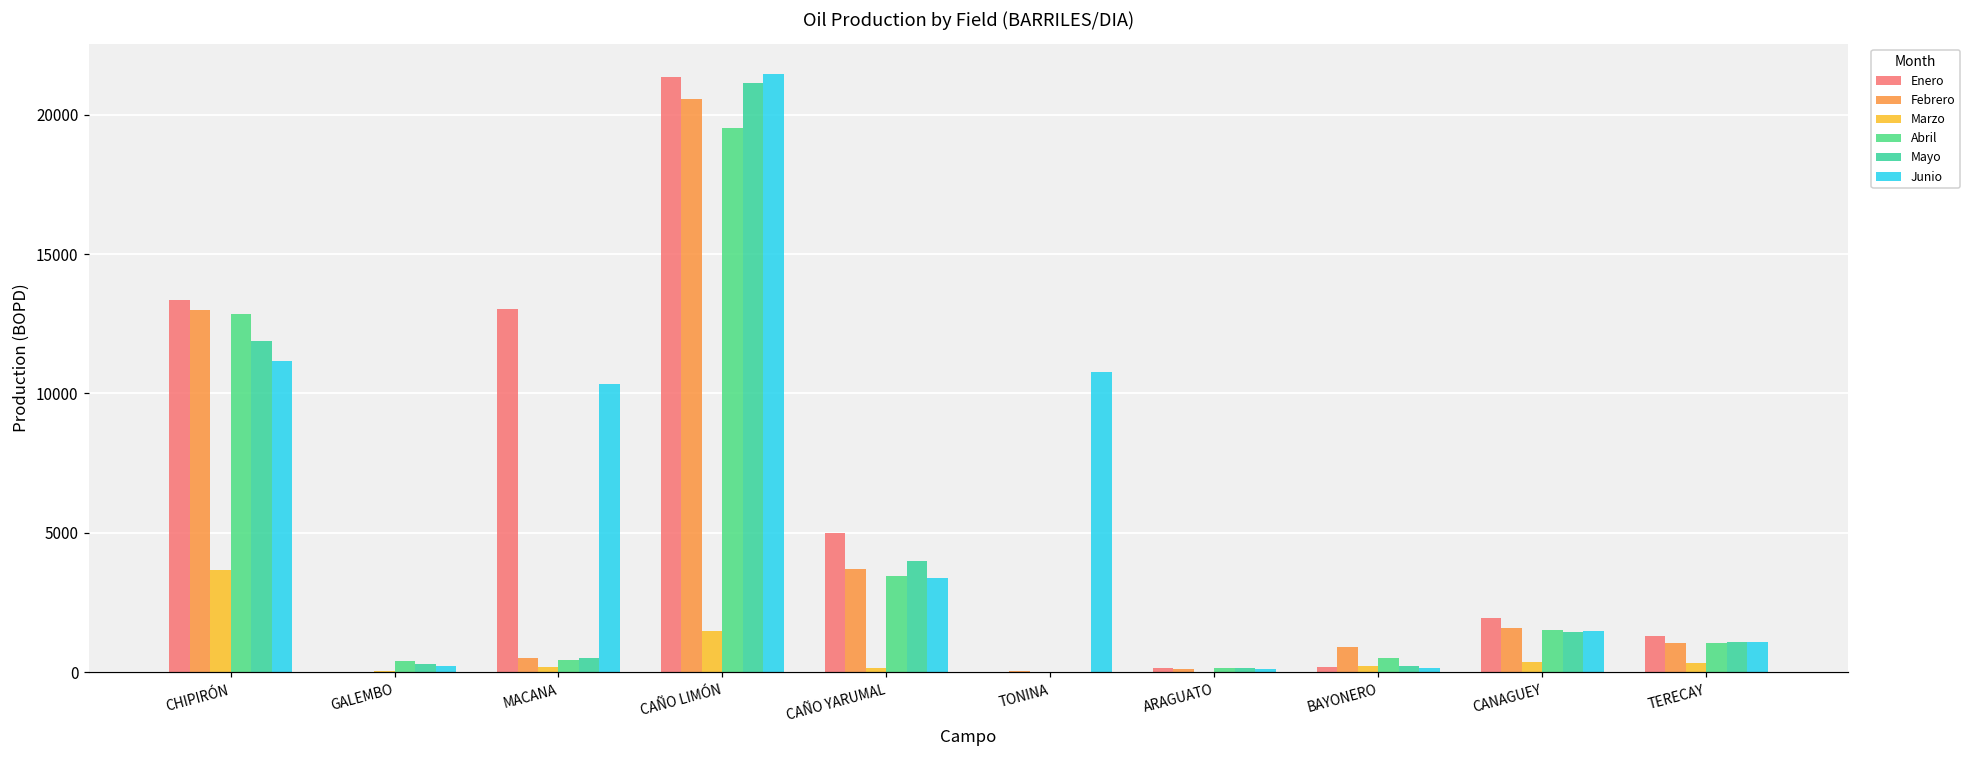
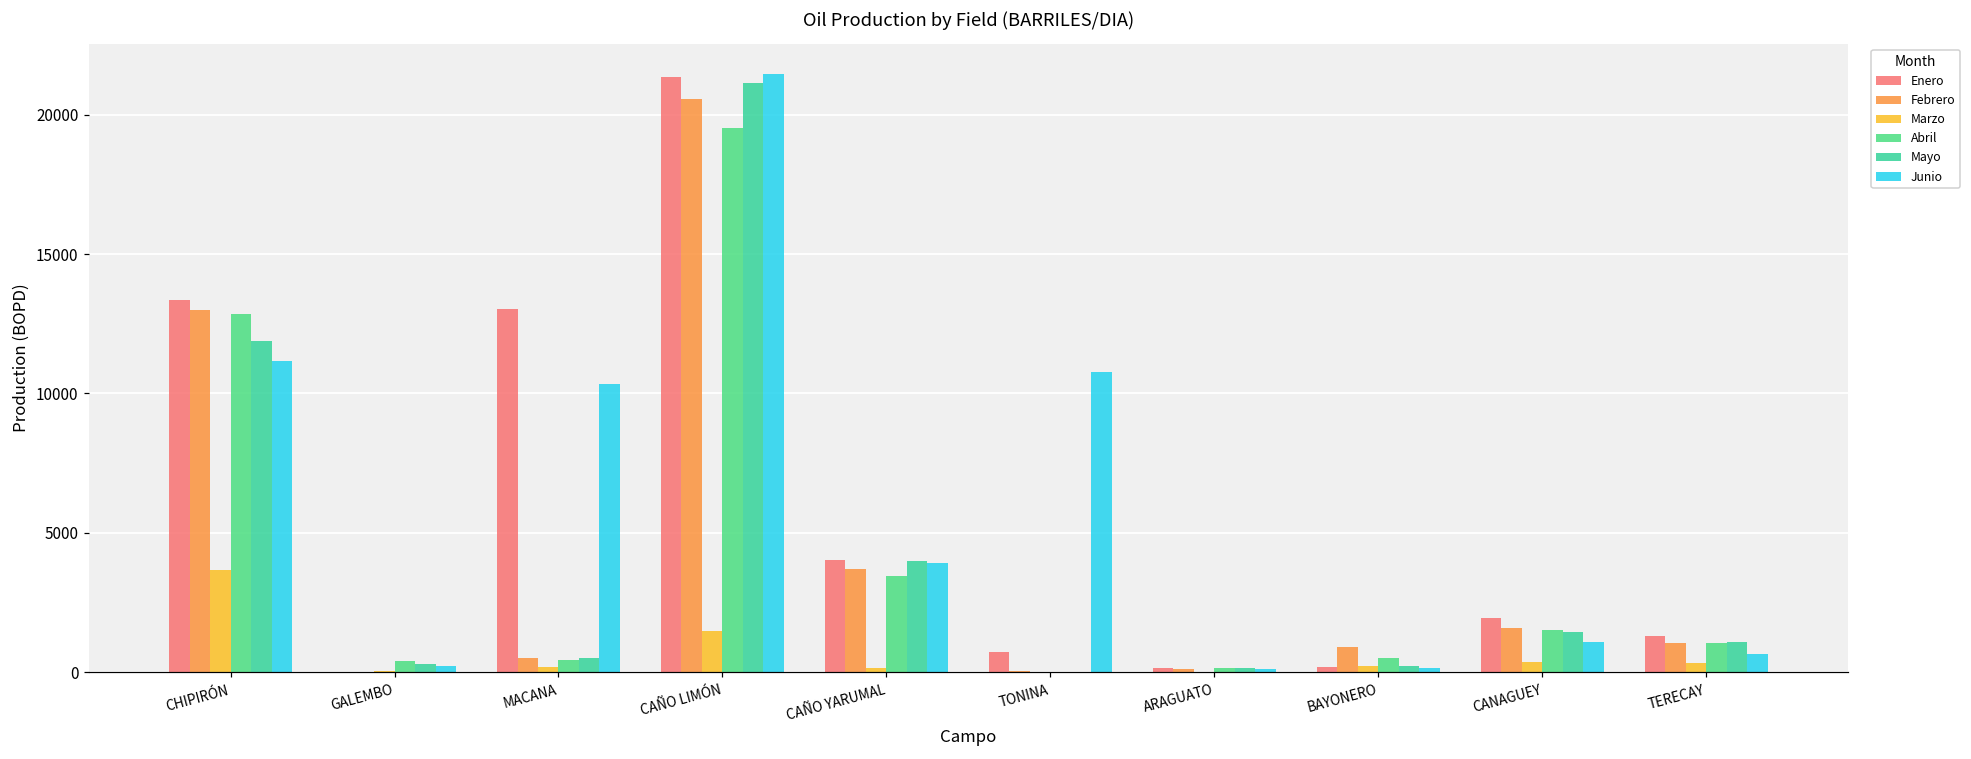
Enero, CAÑO YARUMAL: 5000 -> 4000
Junio, CAÑO YARUMAL: 3400 -> 3900
Enero, TONINA: 0 -> 700
Junio, CANAGUEY: 1500 -> 1100
Junio, TERECAY: 1100 -> 700
